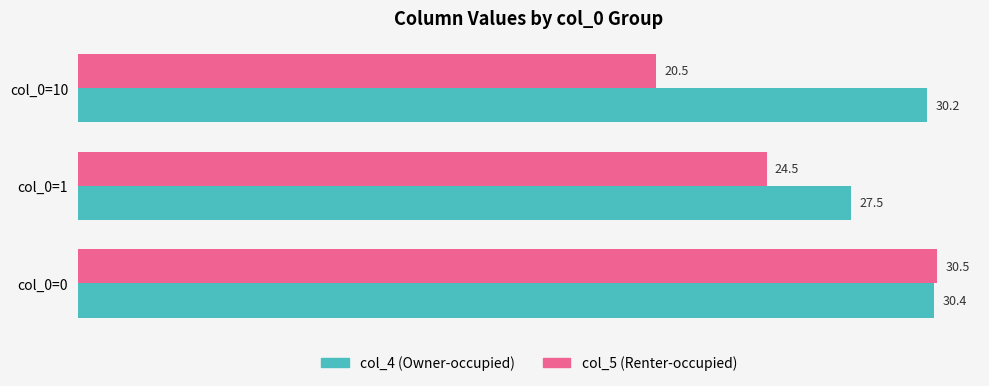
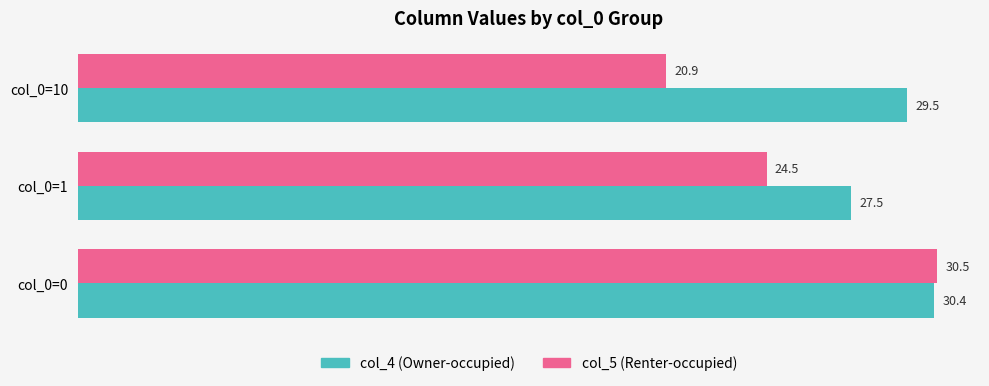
col_5 (Renter-occupied), col_0=10: 20.5 -> 20.9
col_4 (Owner-occupied), col_0=10: 30.2 -> 29.5
